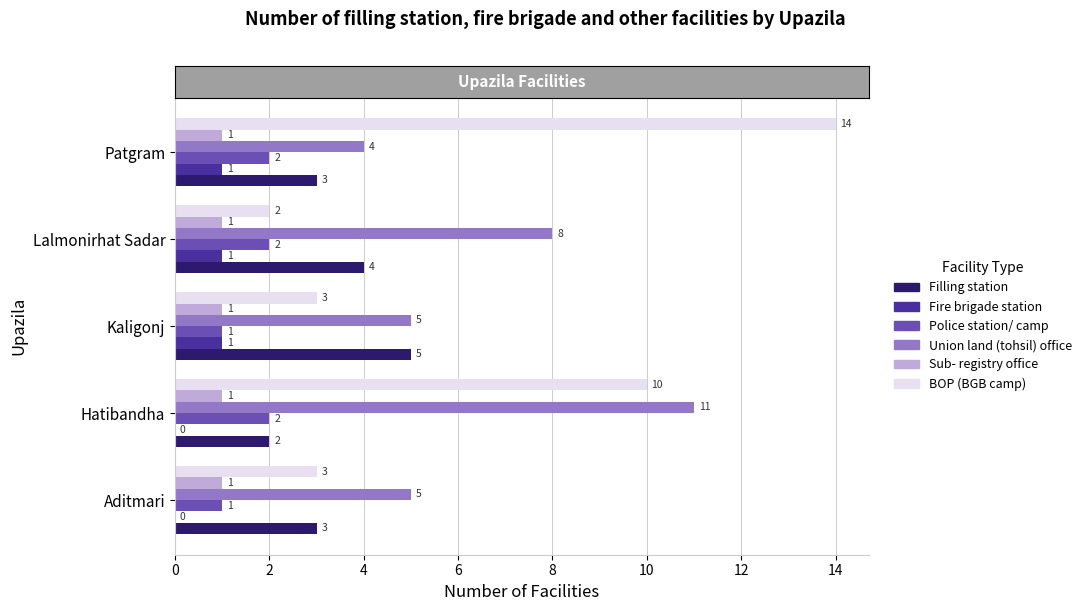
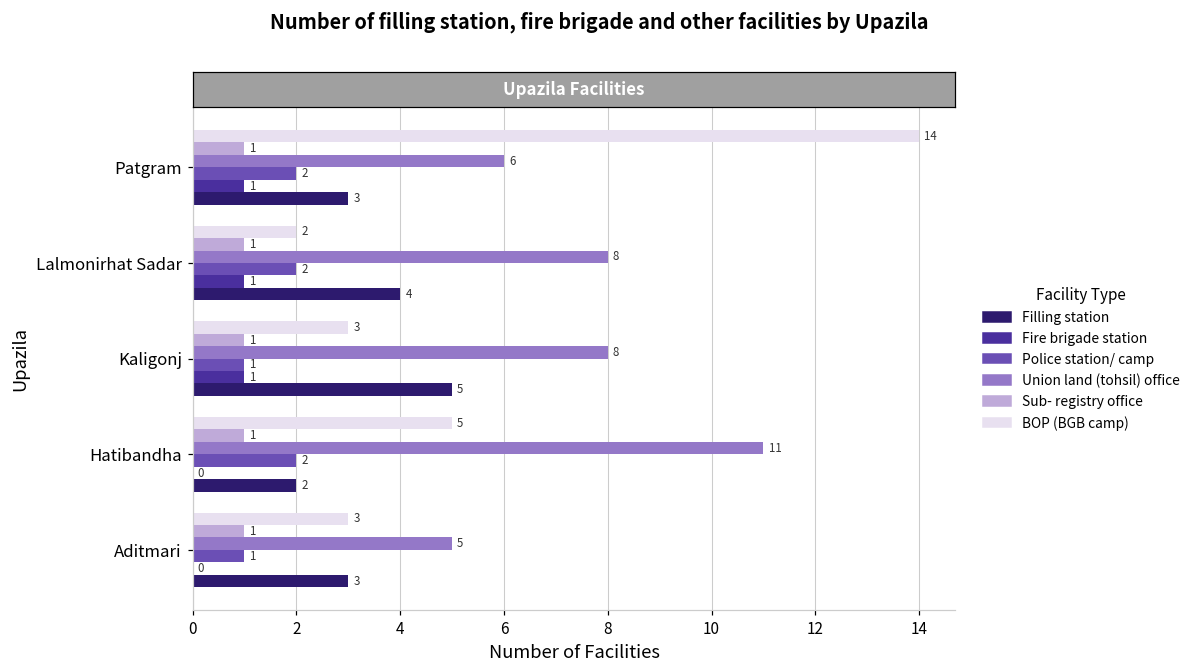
Union land (tohsil) office, Patgram: 4 -> 6
Union land (tohsil) office, Kaligonj: 5 -> 8
BOP (BGB camp), Hatibandha: 10 -> 5
